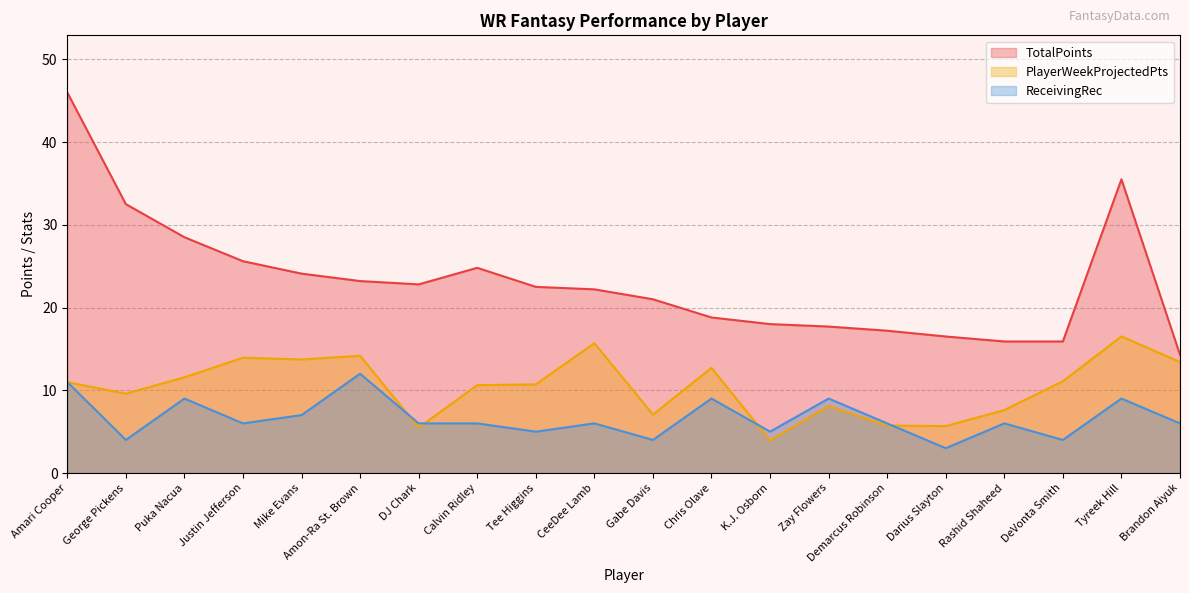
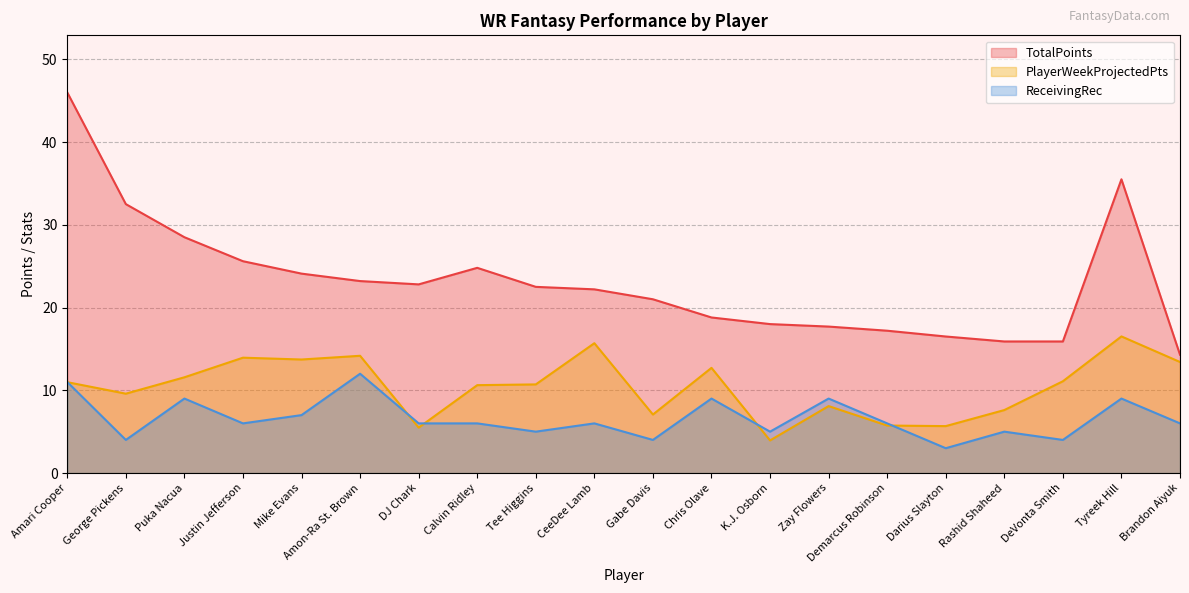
ReceivingRec, Rashid Shaheed: 6 -> 5
